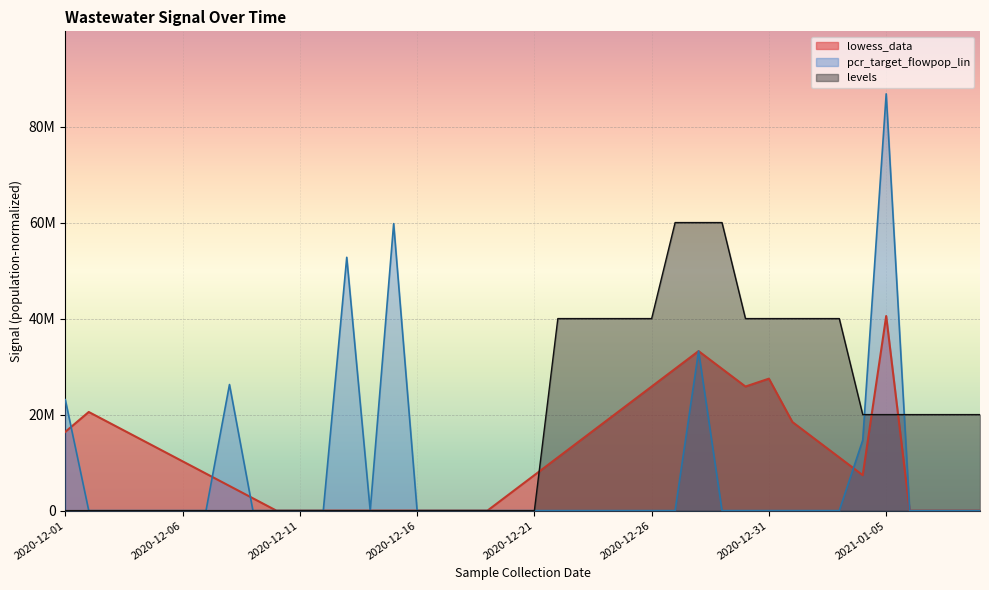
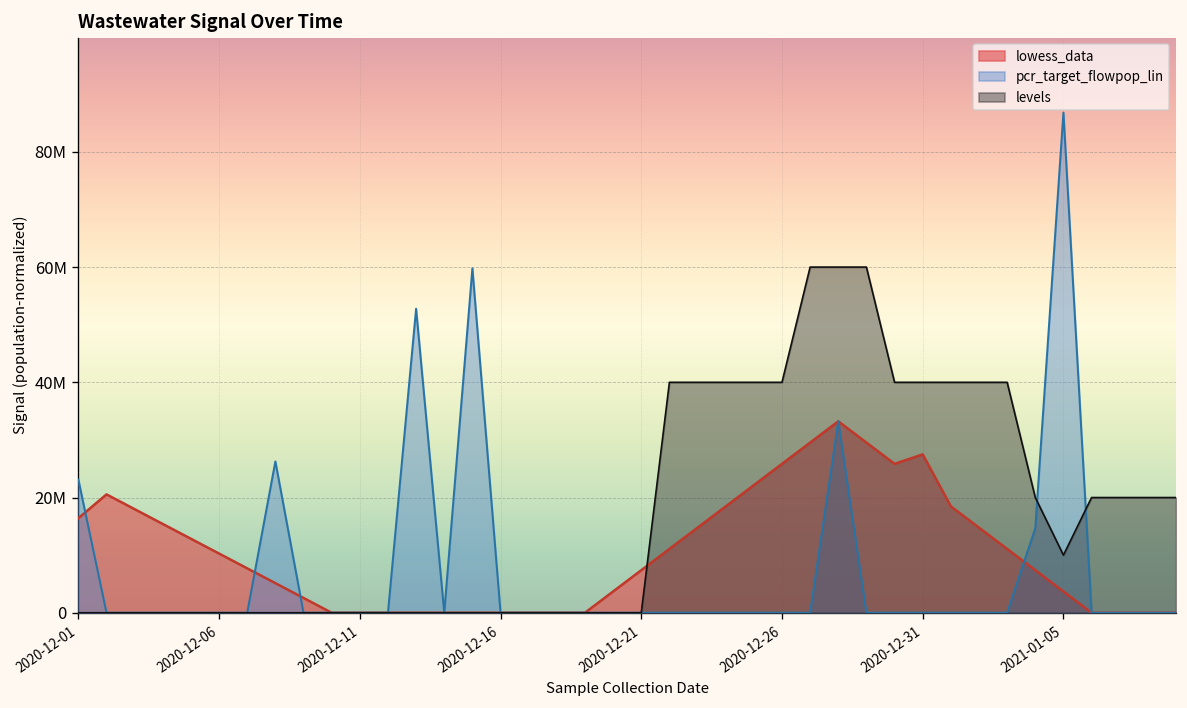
lowess_data, 2021-01-05: 41000000 -> 4000000
levels, 2021-01-05: 20000000 -> 10000000
